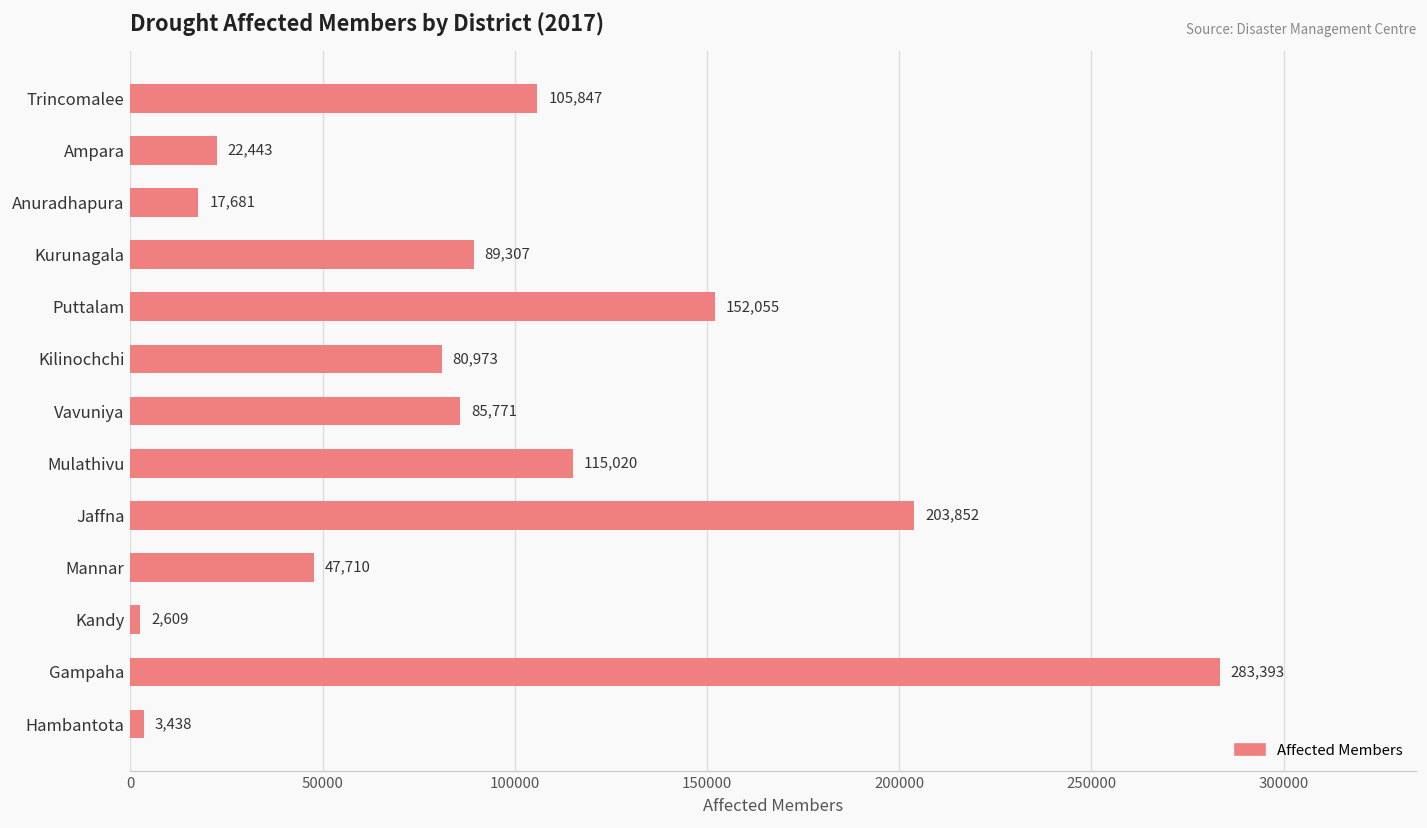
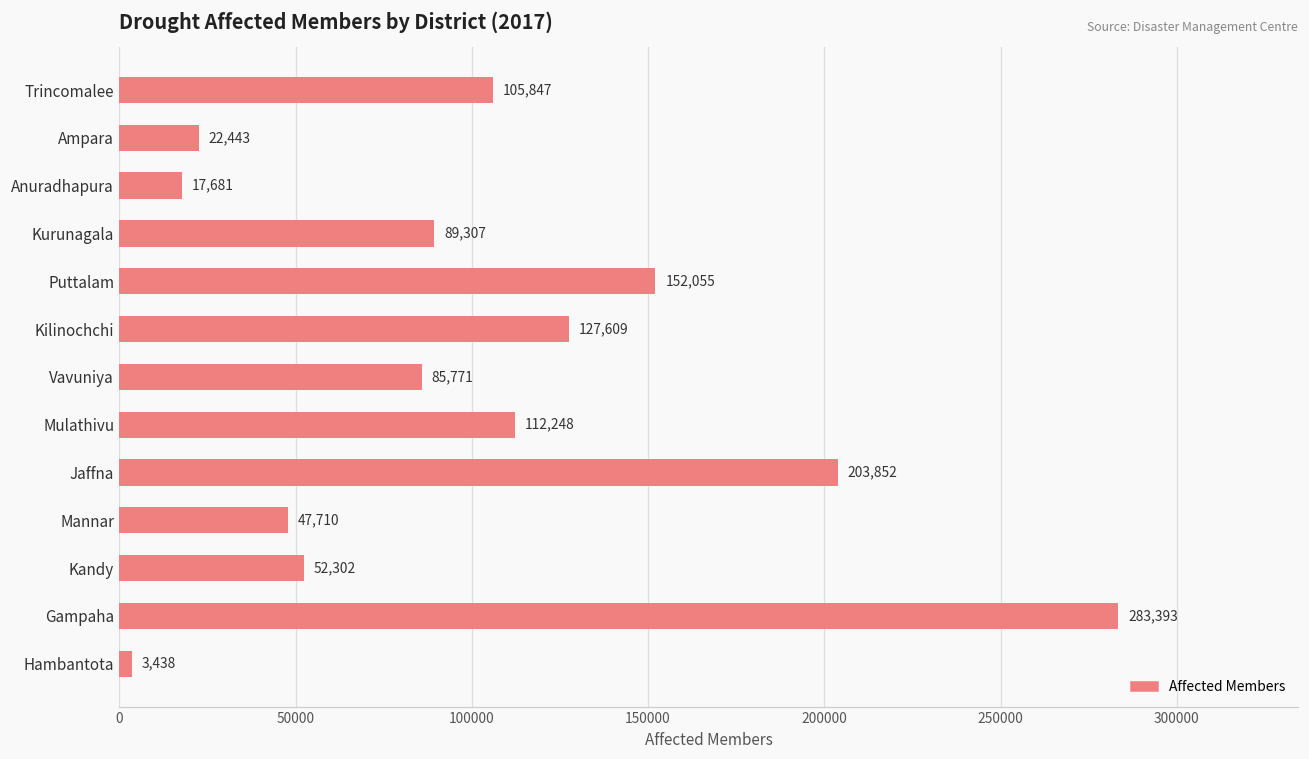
Kilinochchi: 80,973 -> 127,609
Mulathivu: 115,020 -> 112,248
Kandy: 2,609 -> 52,302
